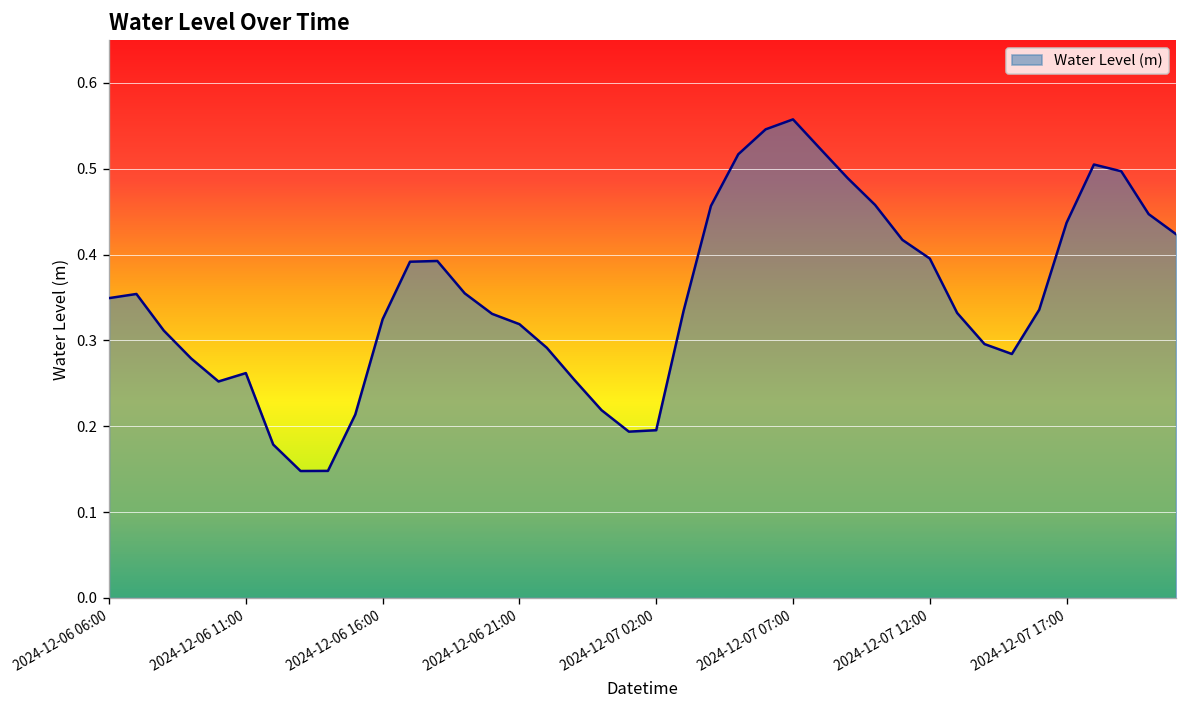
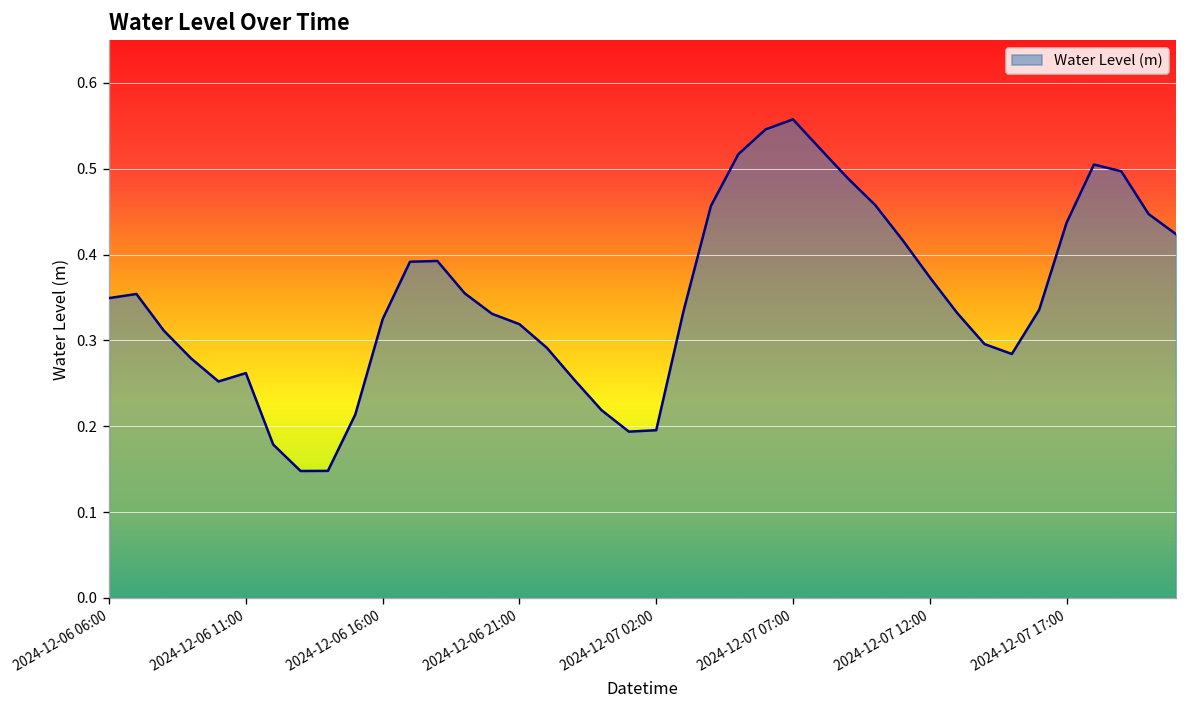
2024-12-07 12:00: 0.40 -> 0.37
